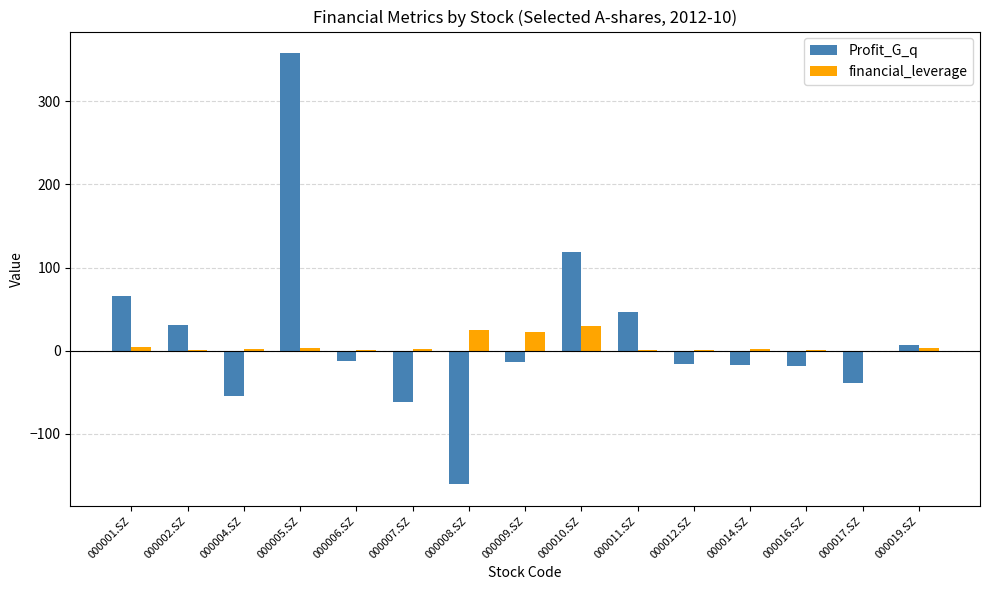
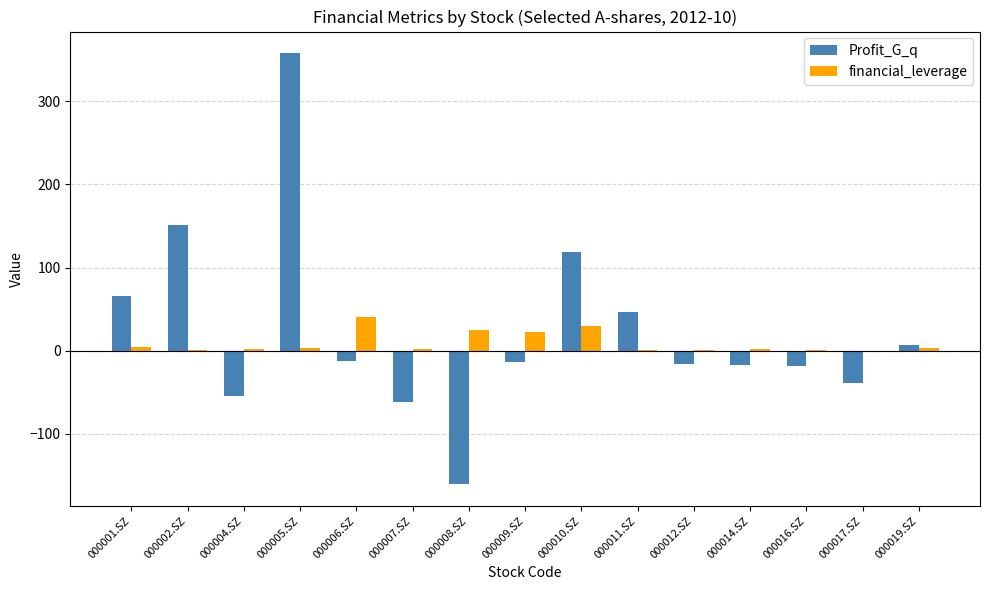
Profit_G_q, 000002.SZ: 30 -> 150
financial_leverage, 000006.SZ: 0 -> 40
